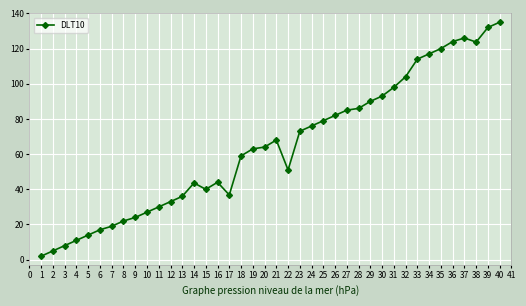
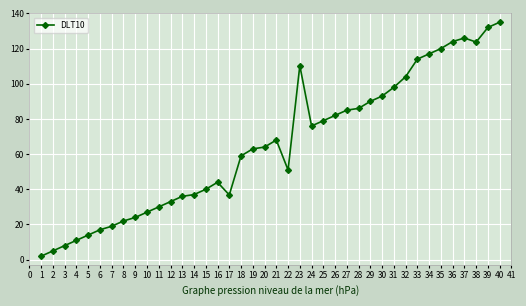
14: 44 -> 37
23: 73 -> 110
